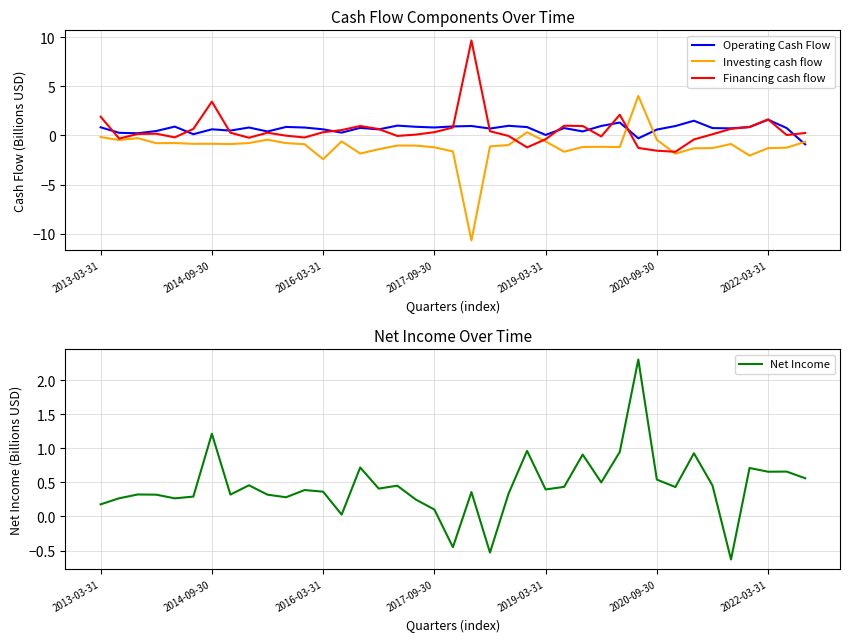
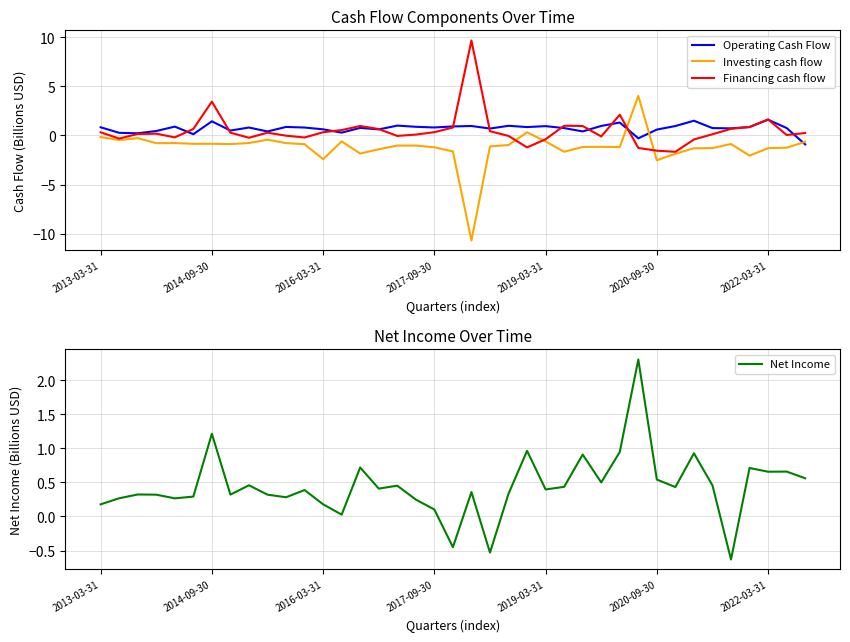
Cash Flow Components Over Time, Financing cash flow, 2013-03-31: 2 -> 0
Cash Flow Components Over Time, Operating Cash Flow, 2014-09-30: 0.6 -> 1.4
Cash Flow Components Over Time, Operating Cash Flow, 2019-03-31: 0 -> 1
Cash Flow Components Over Time, Investing cash flow, 2020-09-30: 0 -> -3
Net Income Over Time, 2016-03-31: 0.4 -> 0.2
